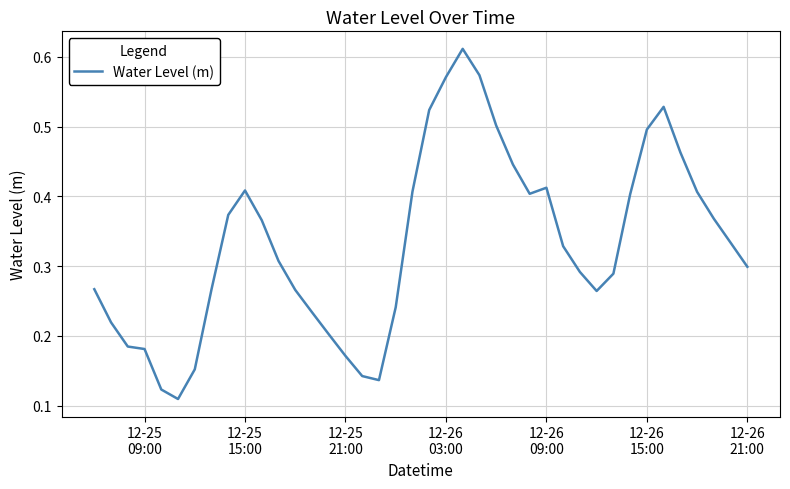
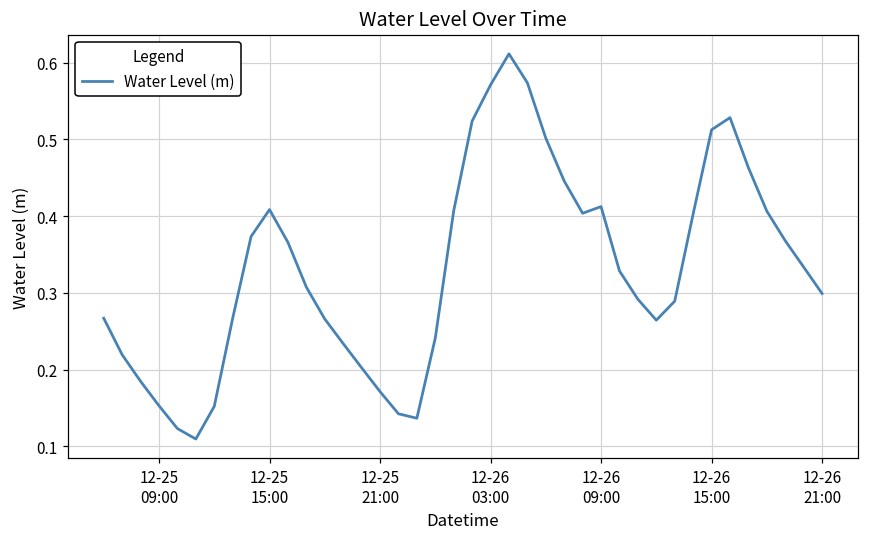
12-25 09:00: 0.18 -> 0.15
12-26 15:00: 0.50 -> 0.51
